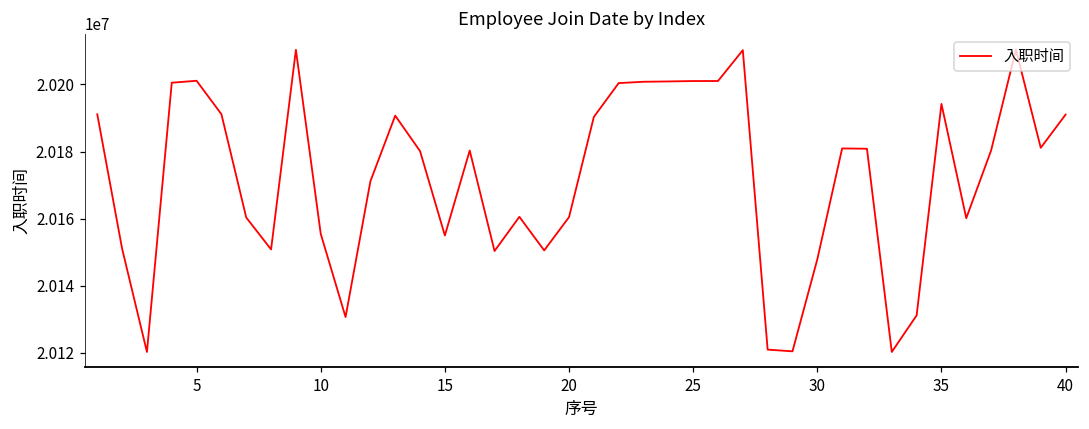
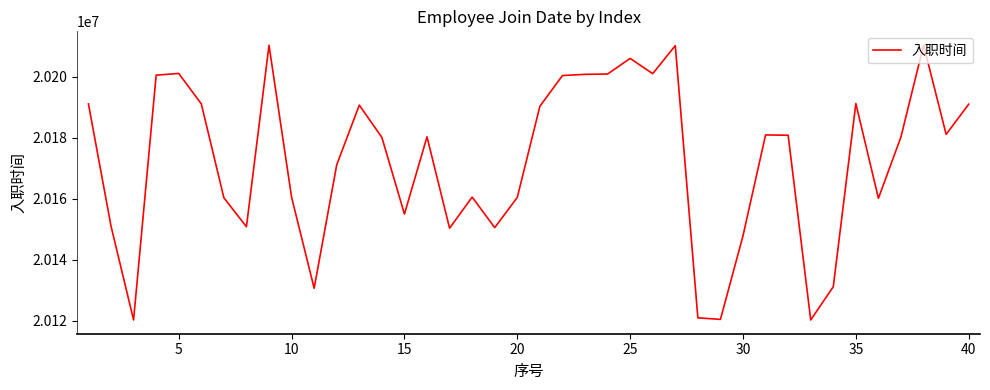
10: 20155000 -> 20161000
25: 20201000 -> 20206000
35: 20194000 -> 20191000
